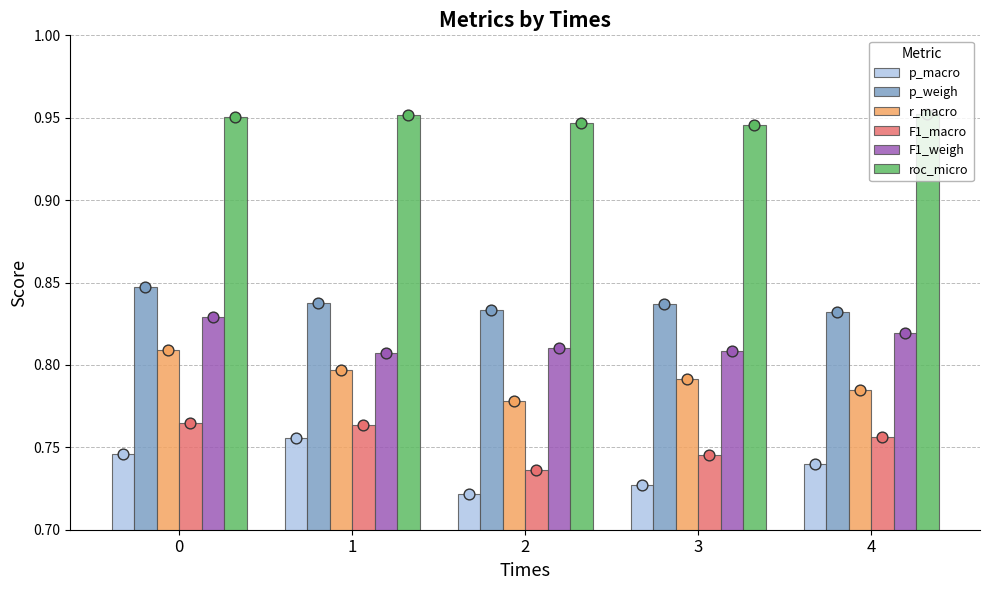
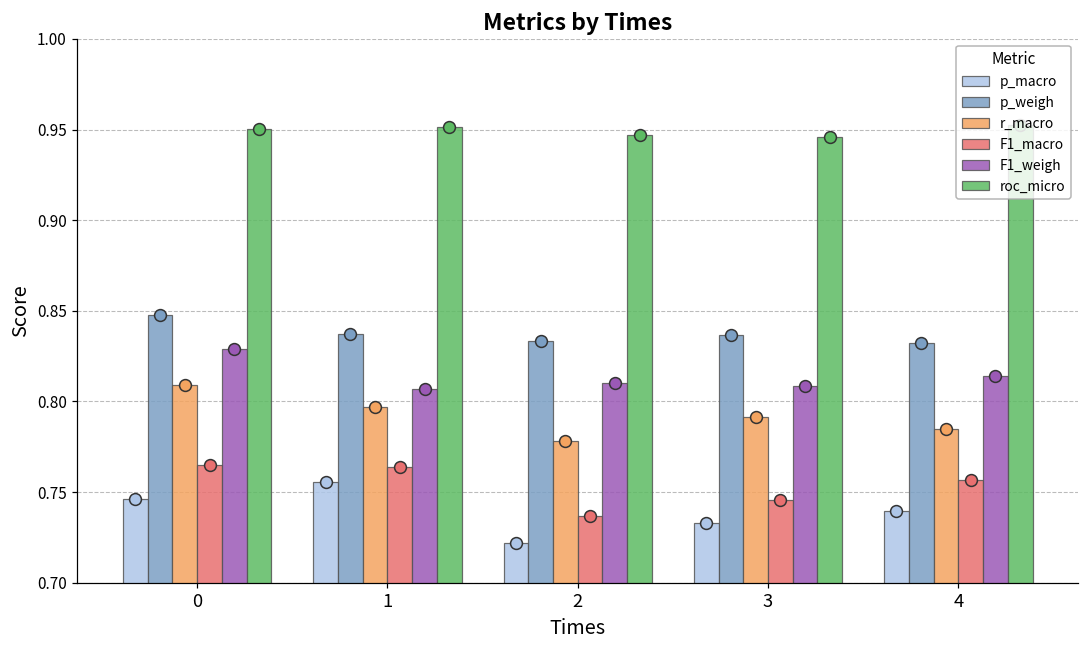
p_macro, 3: 0.727 -> 0.733
F1_weigh, 4: 0.820 -> 0.814
